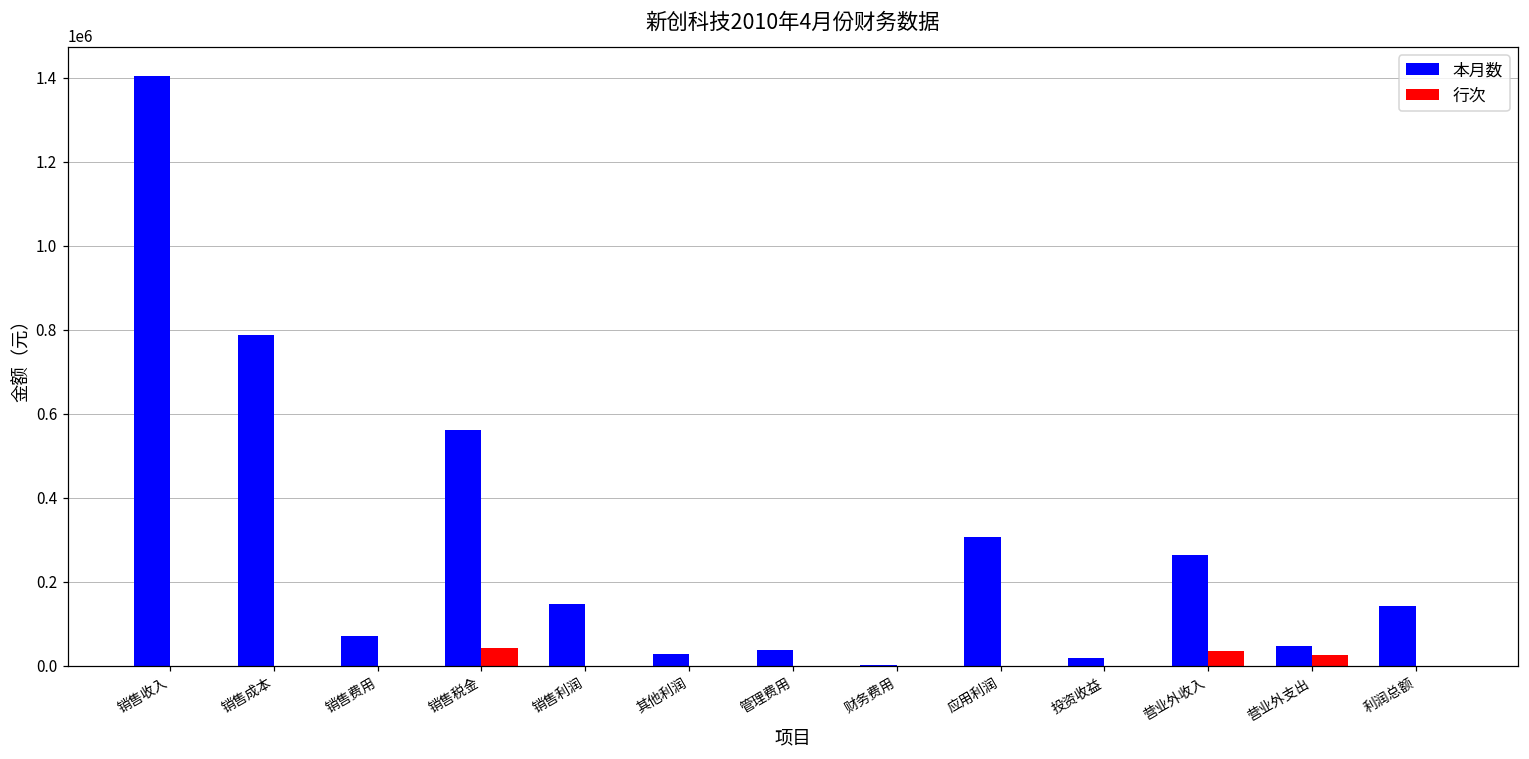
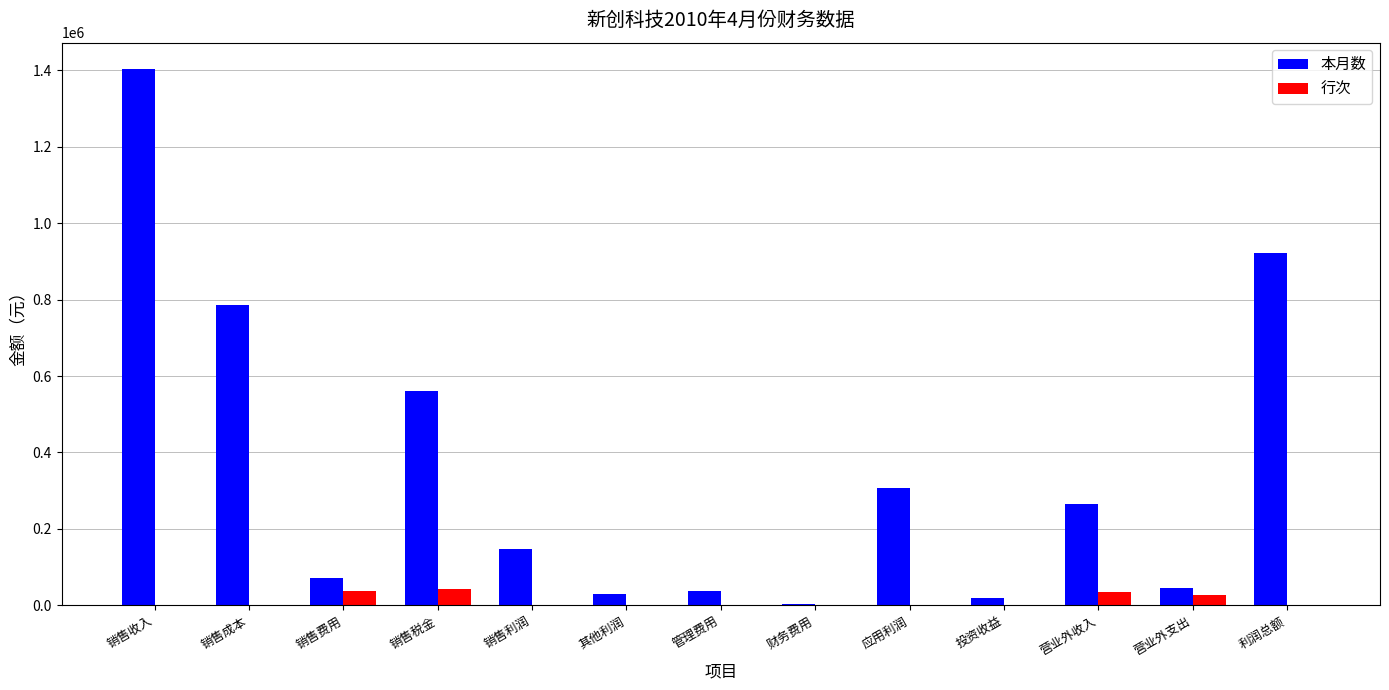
行次, 销售费用: 0 -> 40000
本月数, 利润总额: 140000 -> 920000
